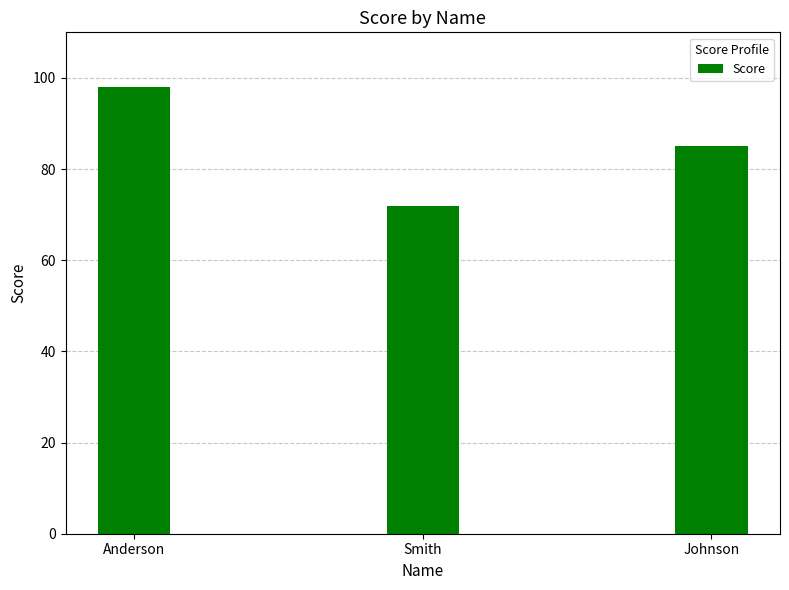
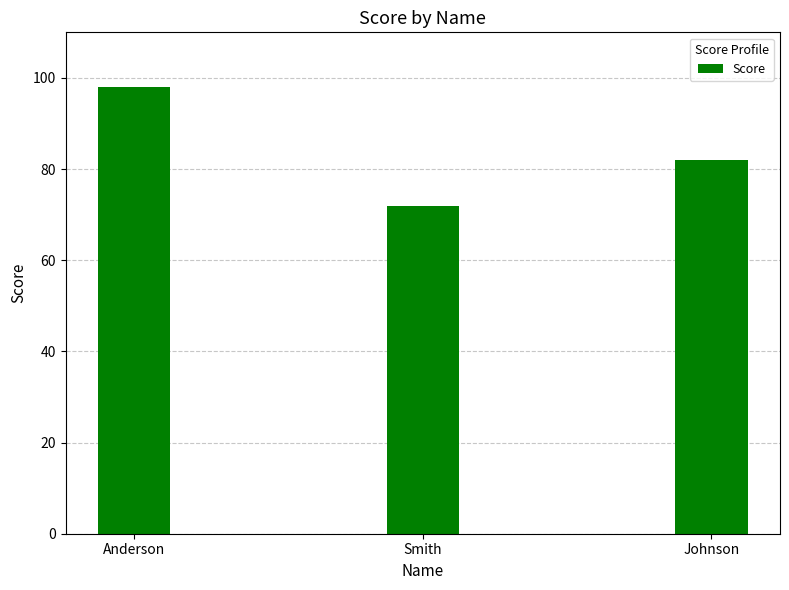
Johnson: 85 -> 82
